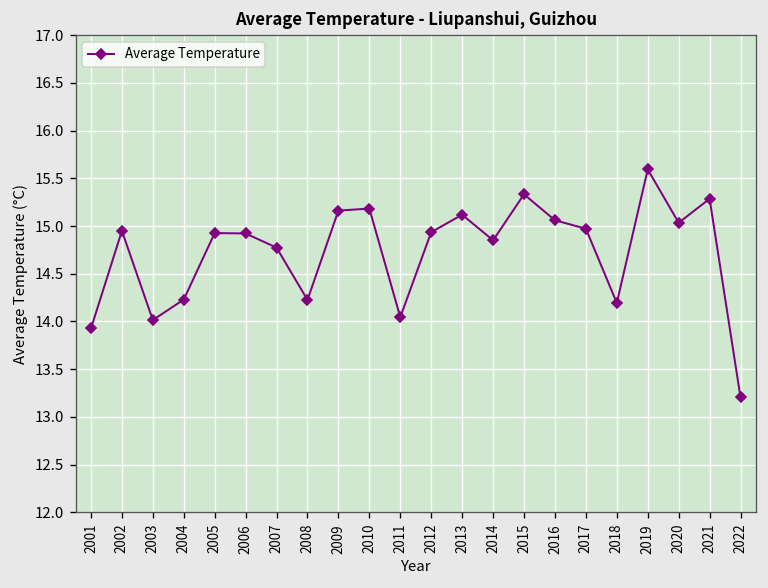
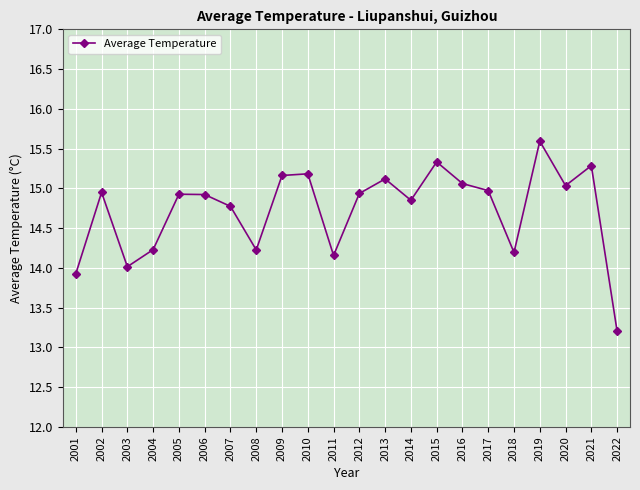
2011: 14.0 -> 14.2
